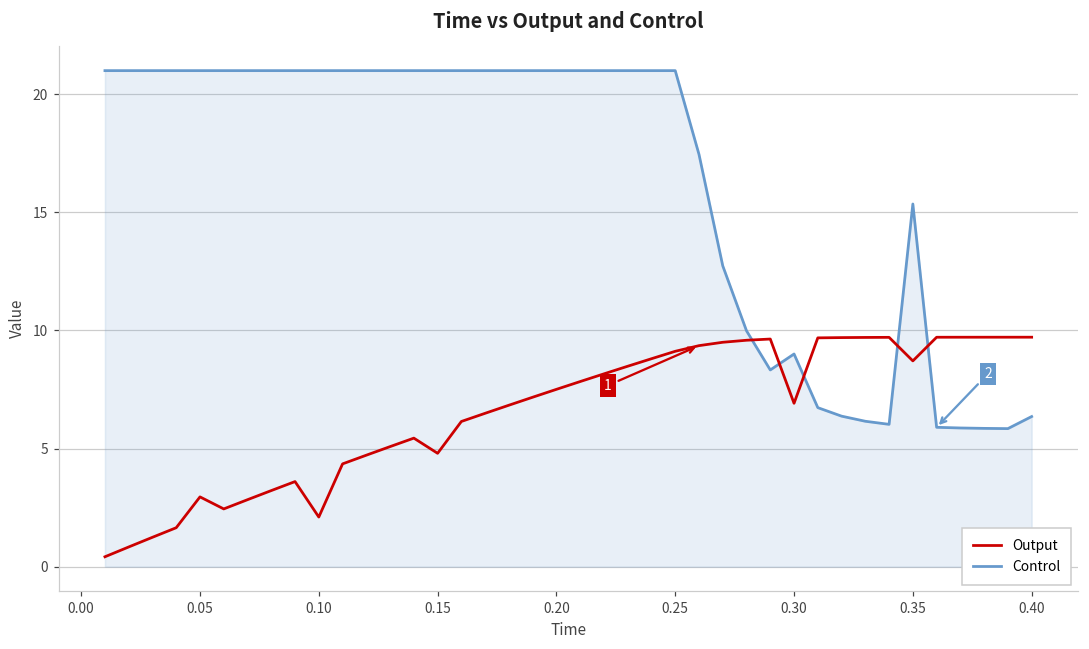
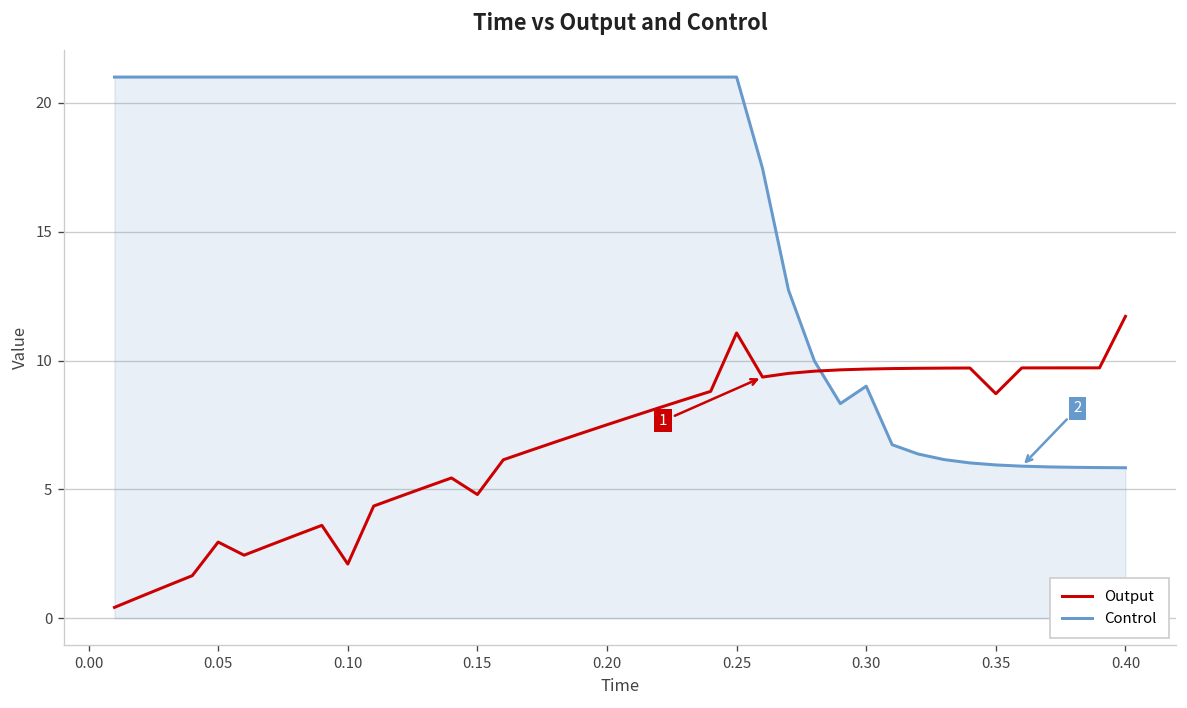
Output, 0.25: 9.1 -> 11.1
Output, 0.30: 6.9 -> 9.7
Control, 0.35: 15.4 -> 5.9
Output, 0.40: 9.7 -> 11.7
Control, 0.40: 6.4 -> 5.8
